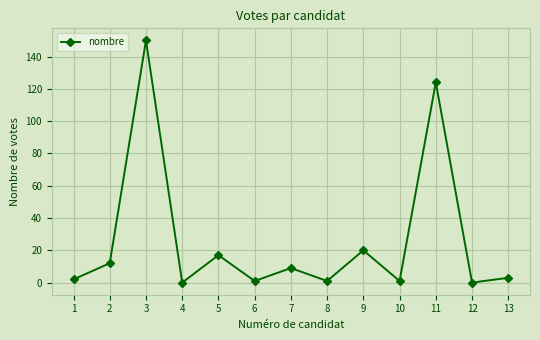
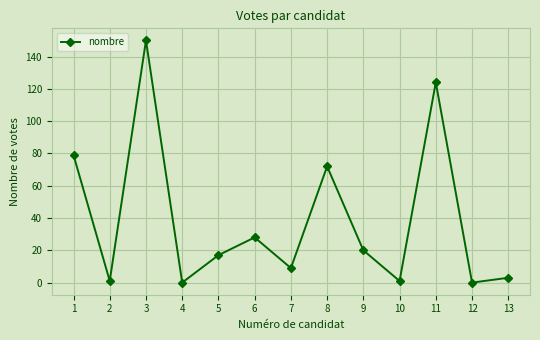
1: 2 -> 79
2: 12 -> 1
6: 1 -> 28
8: 1 -> 72
